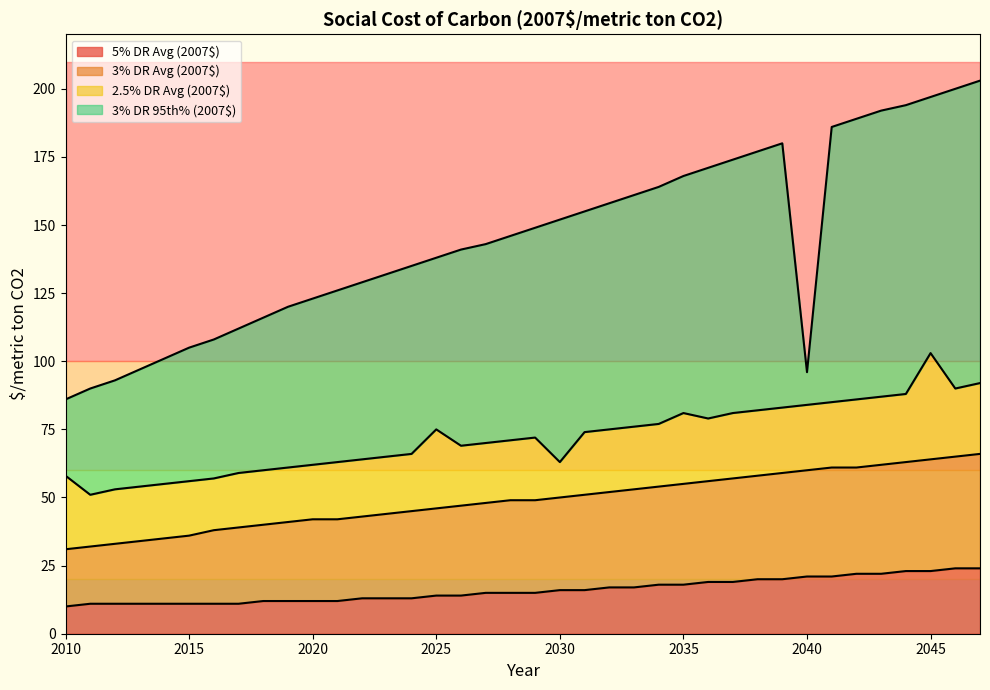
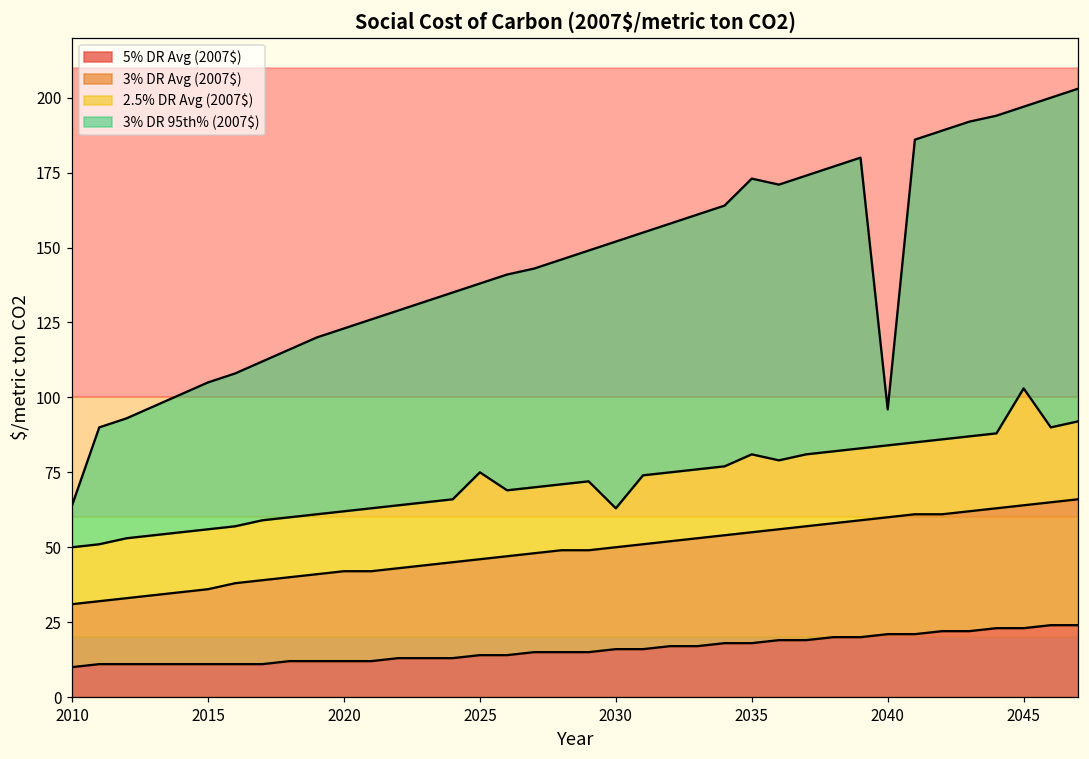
2.5% DR Avg (2007$), 2010: 58 -> 50
3% DR 95th% (2007$), 2010: 86 -> 64
3% DR 95th% (2007$), 2035: 168 -> 173
